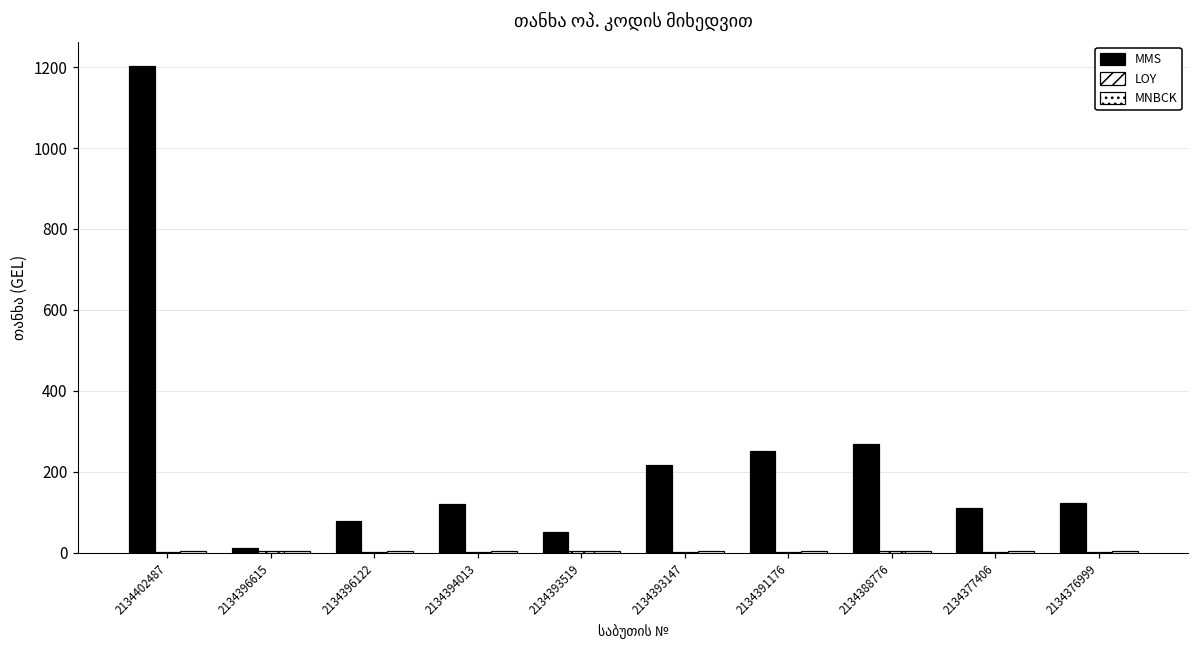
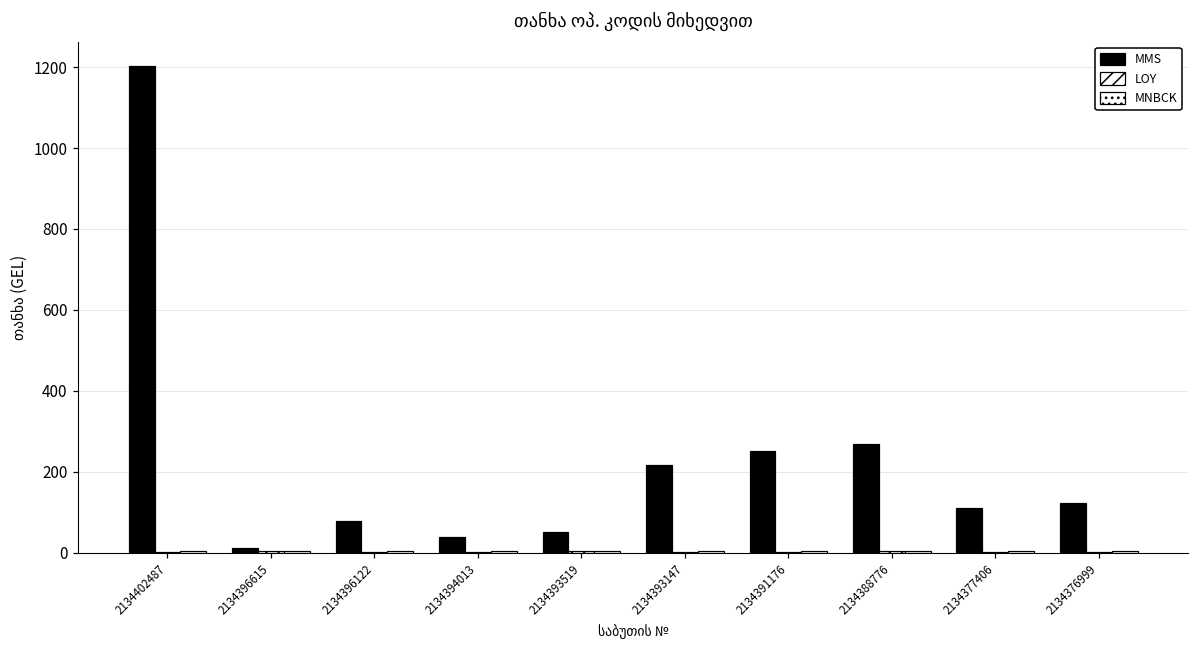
MMS, 2134394013: 120 -> 40
